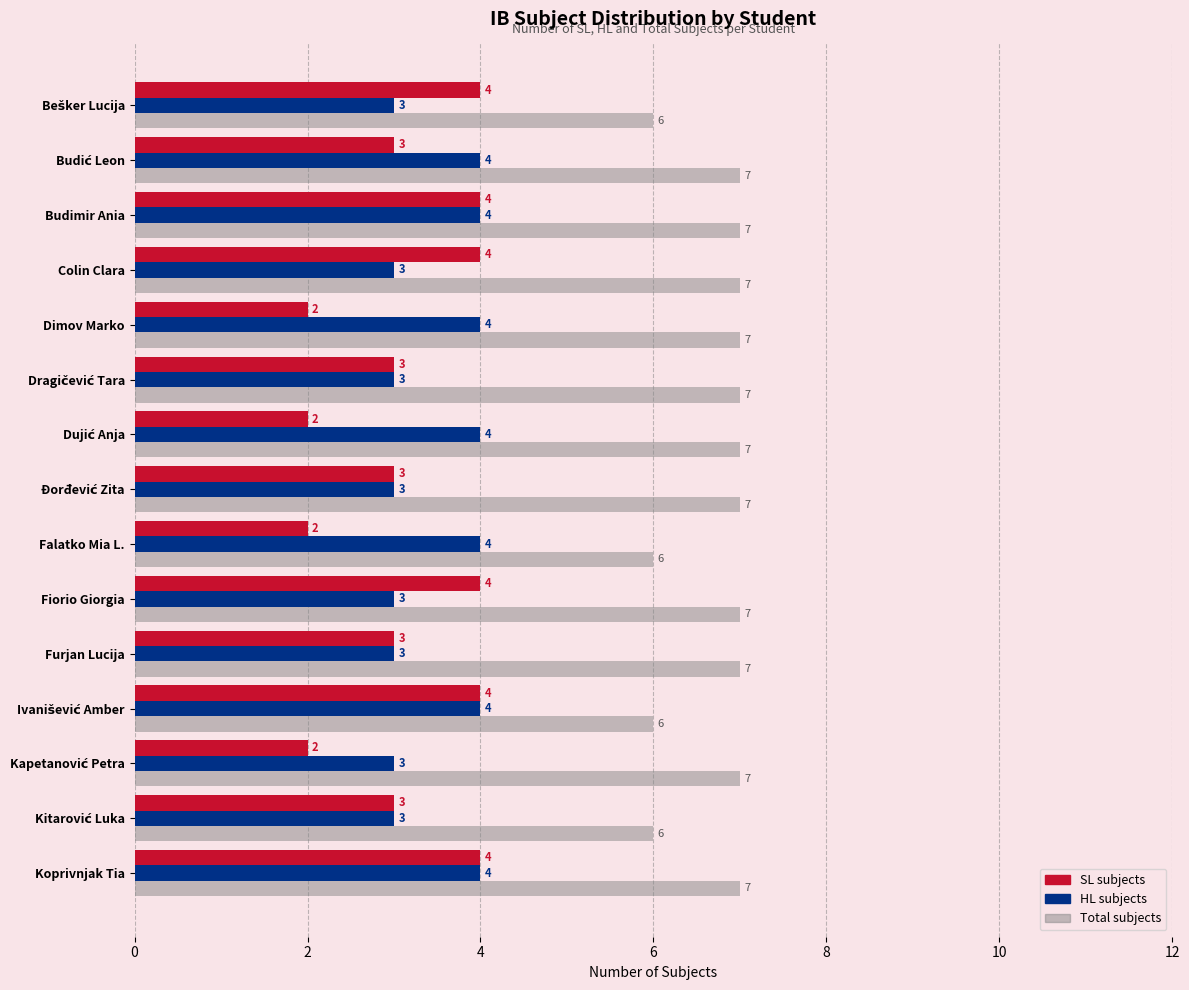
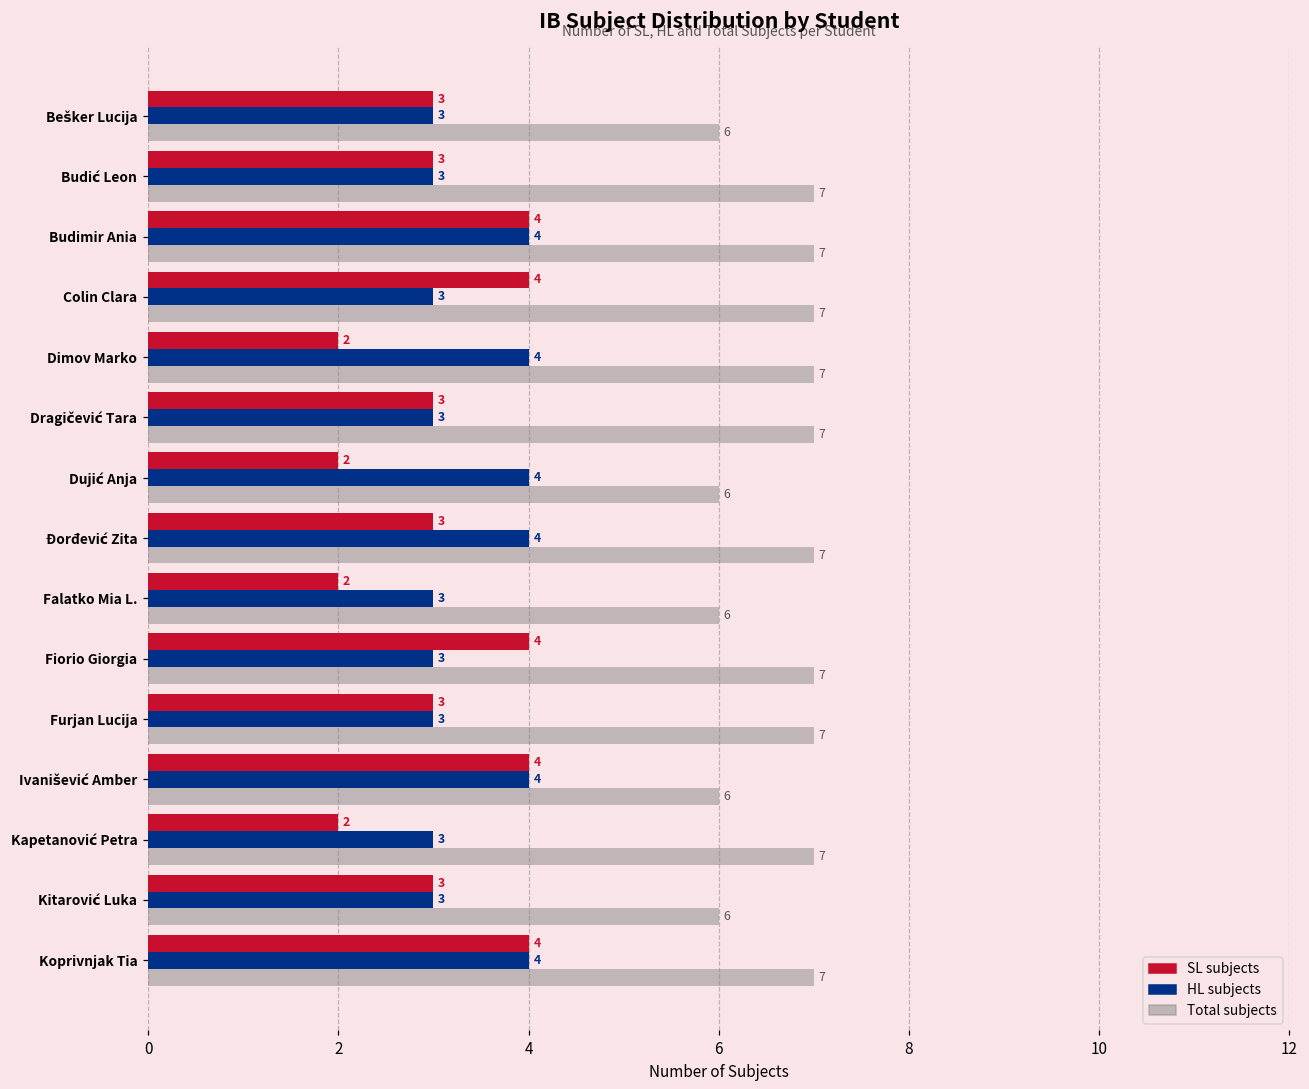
SL subjects, Bešker Lucija: 4 -> 3
HL subjects, Budić Leon: 4 -> 3
Total subjects, Dujić Anja: 7 -> 6
HL subjects, Đorđević Zita: 3 -> 4
HL subjects, Falatko Mia L.: 4 -> 3
